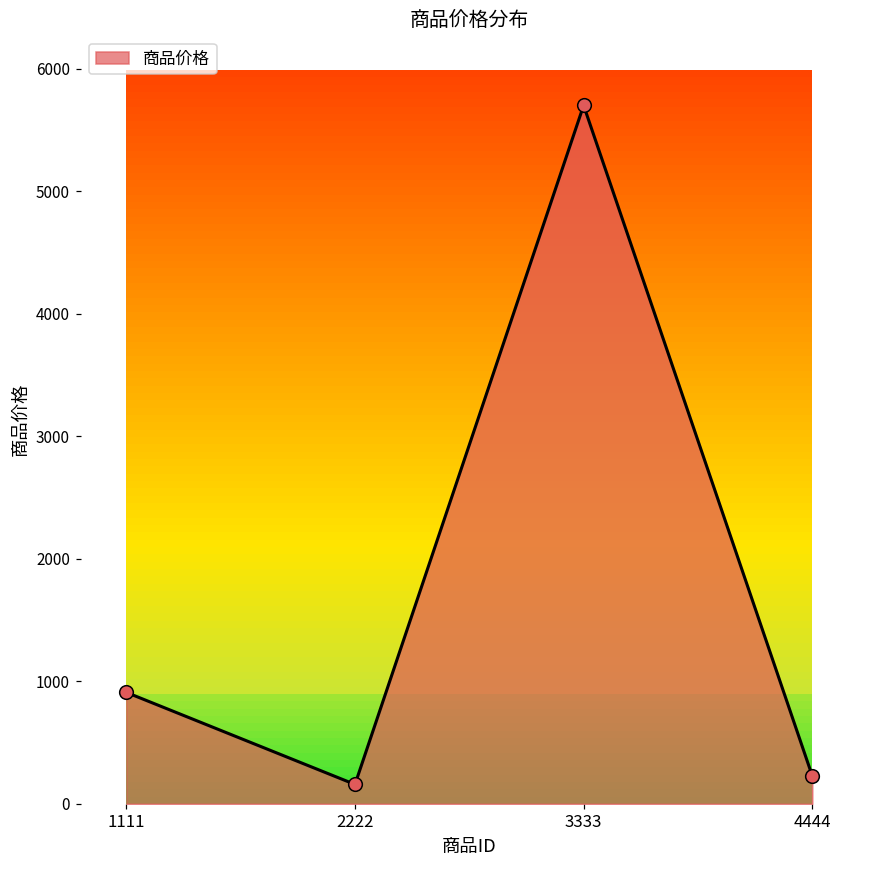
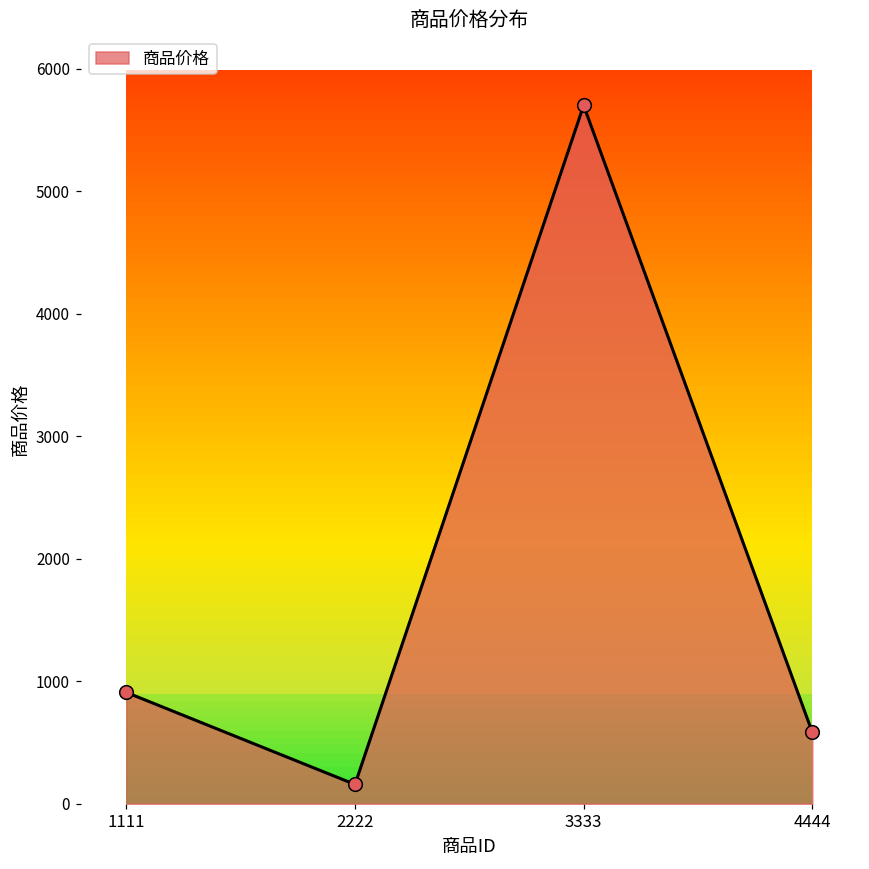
4444: 230 -> 580
